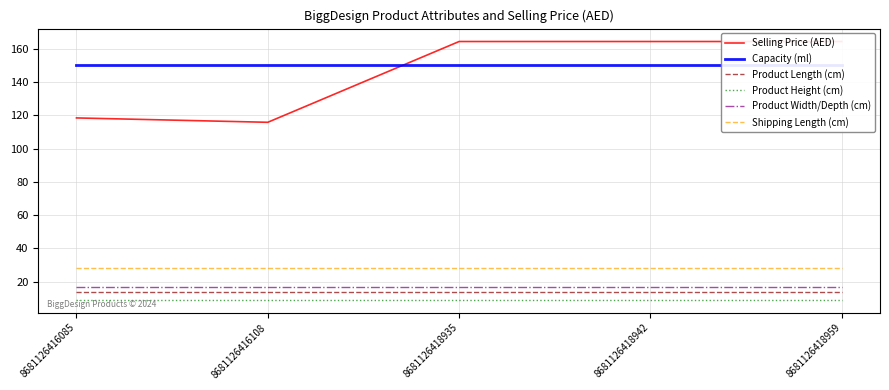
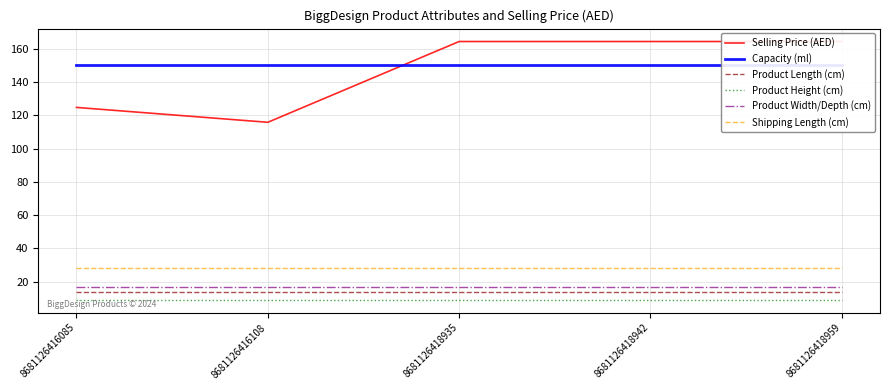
Selling Price (AED), 8681126416085: 118 -> 125
